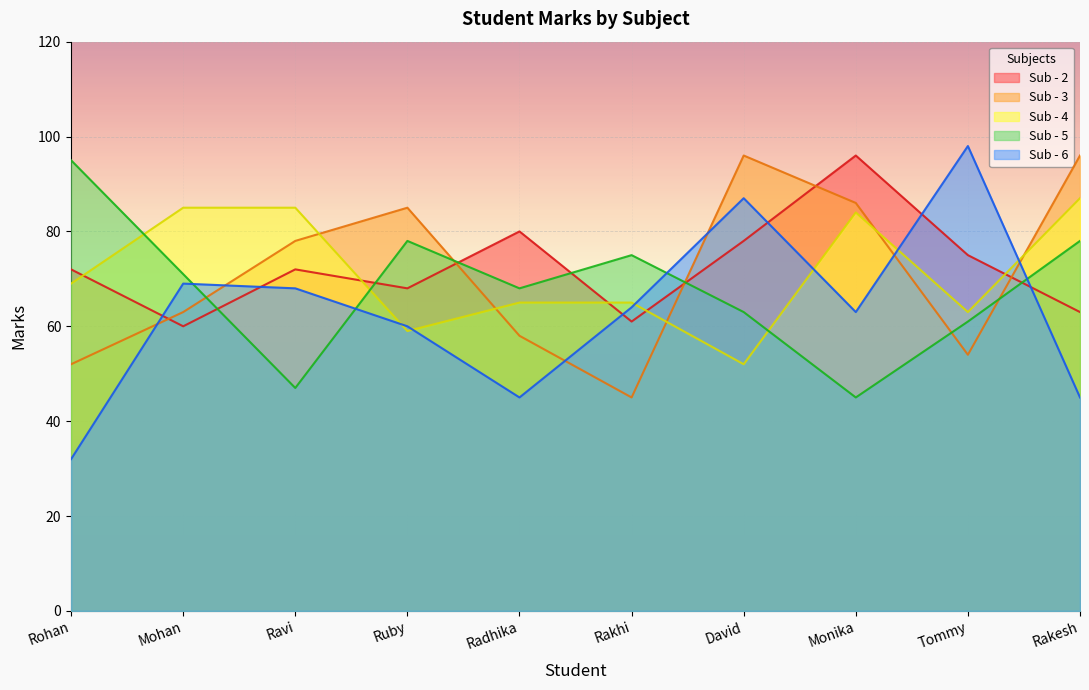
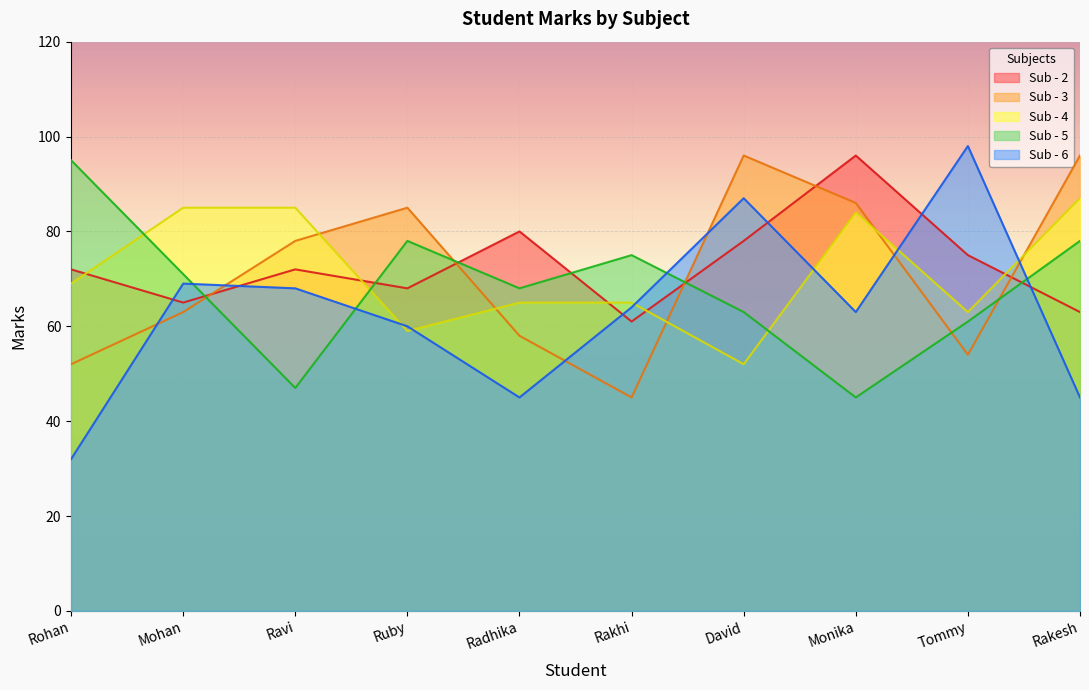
Sub - 2, Mohan: 60 -> 65
